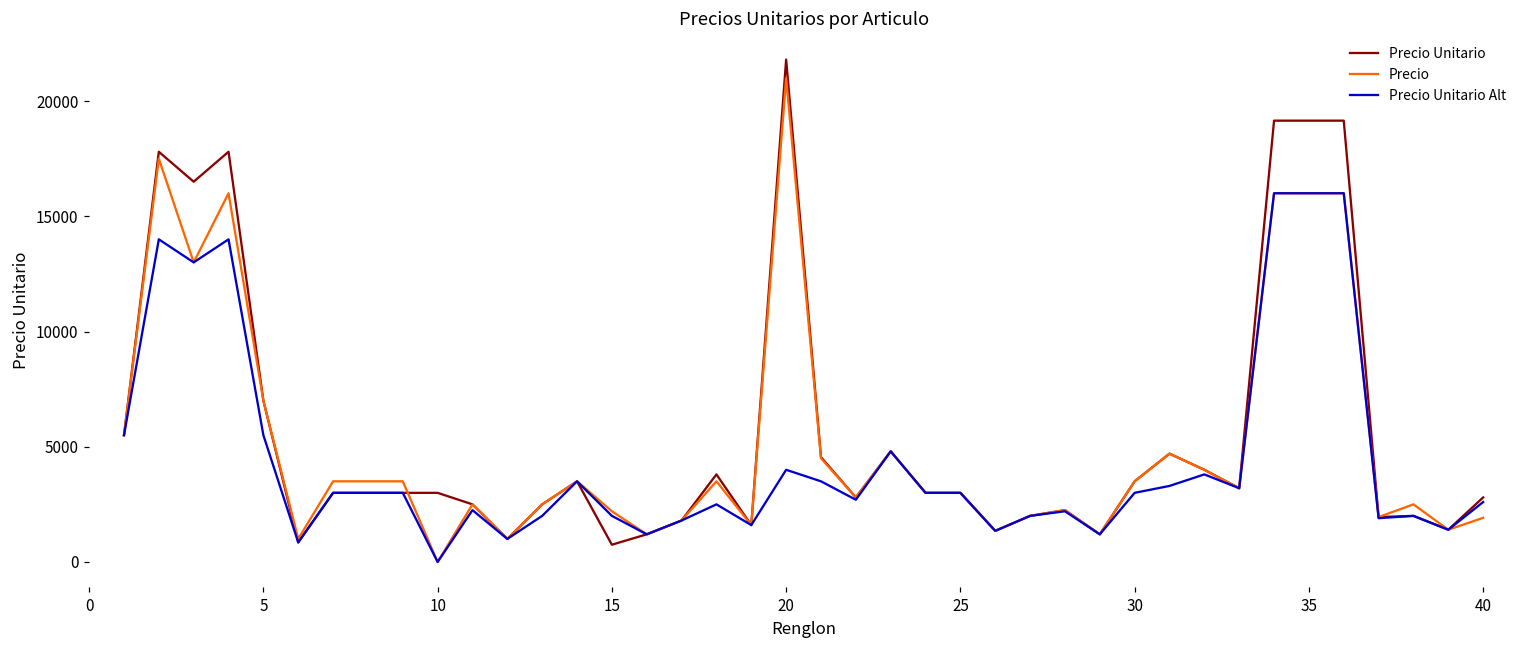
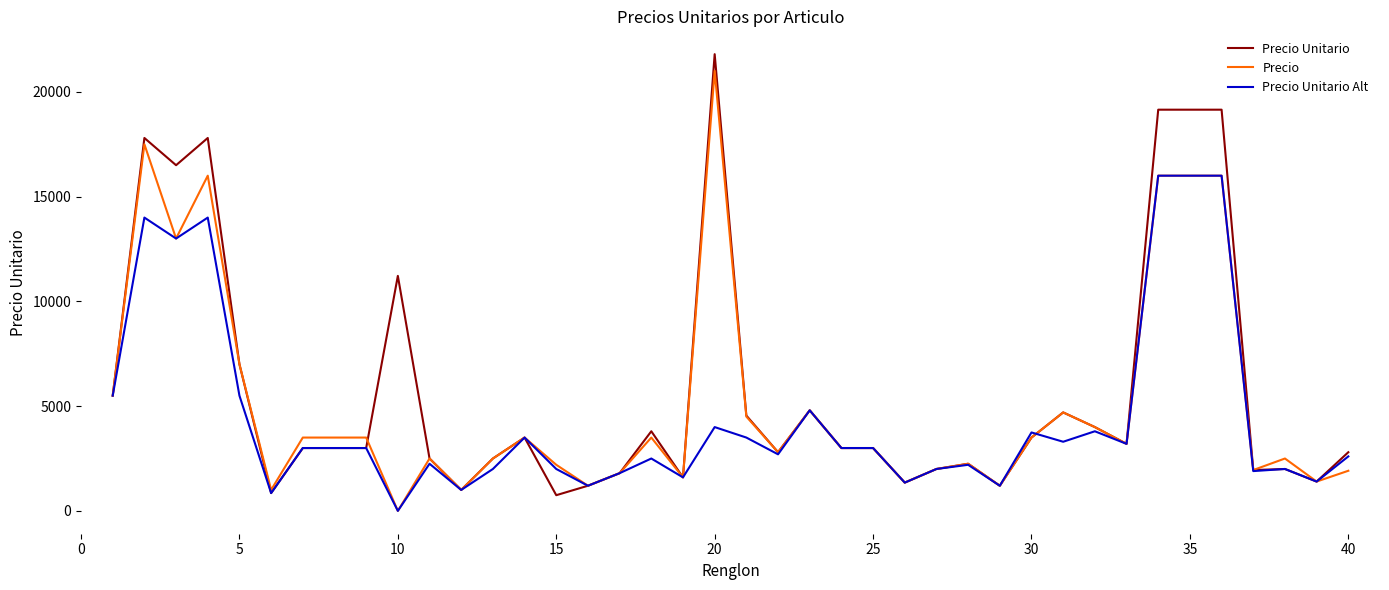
Precio Unitario, 10: 3000 -> 11200
Precio Unitario Alt, 30: 3000 -> 3700
